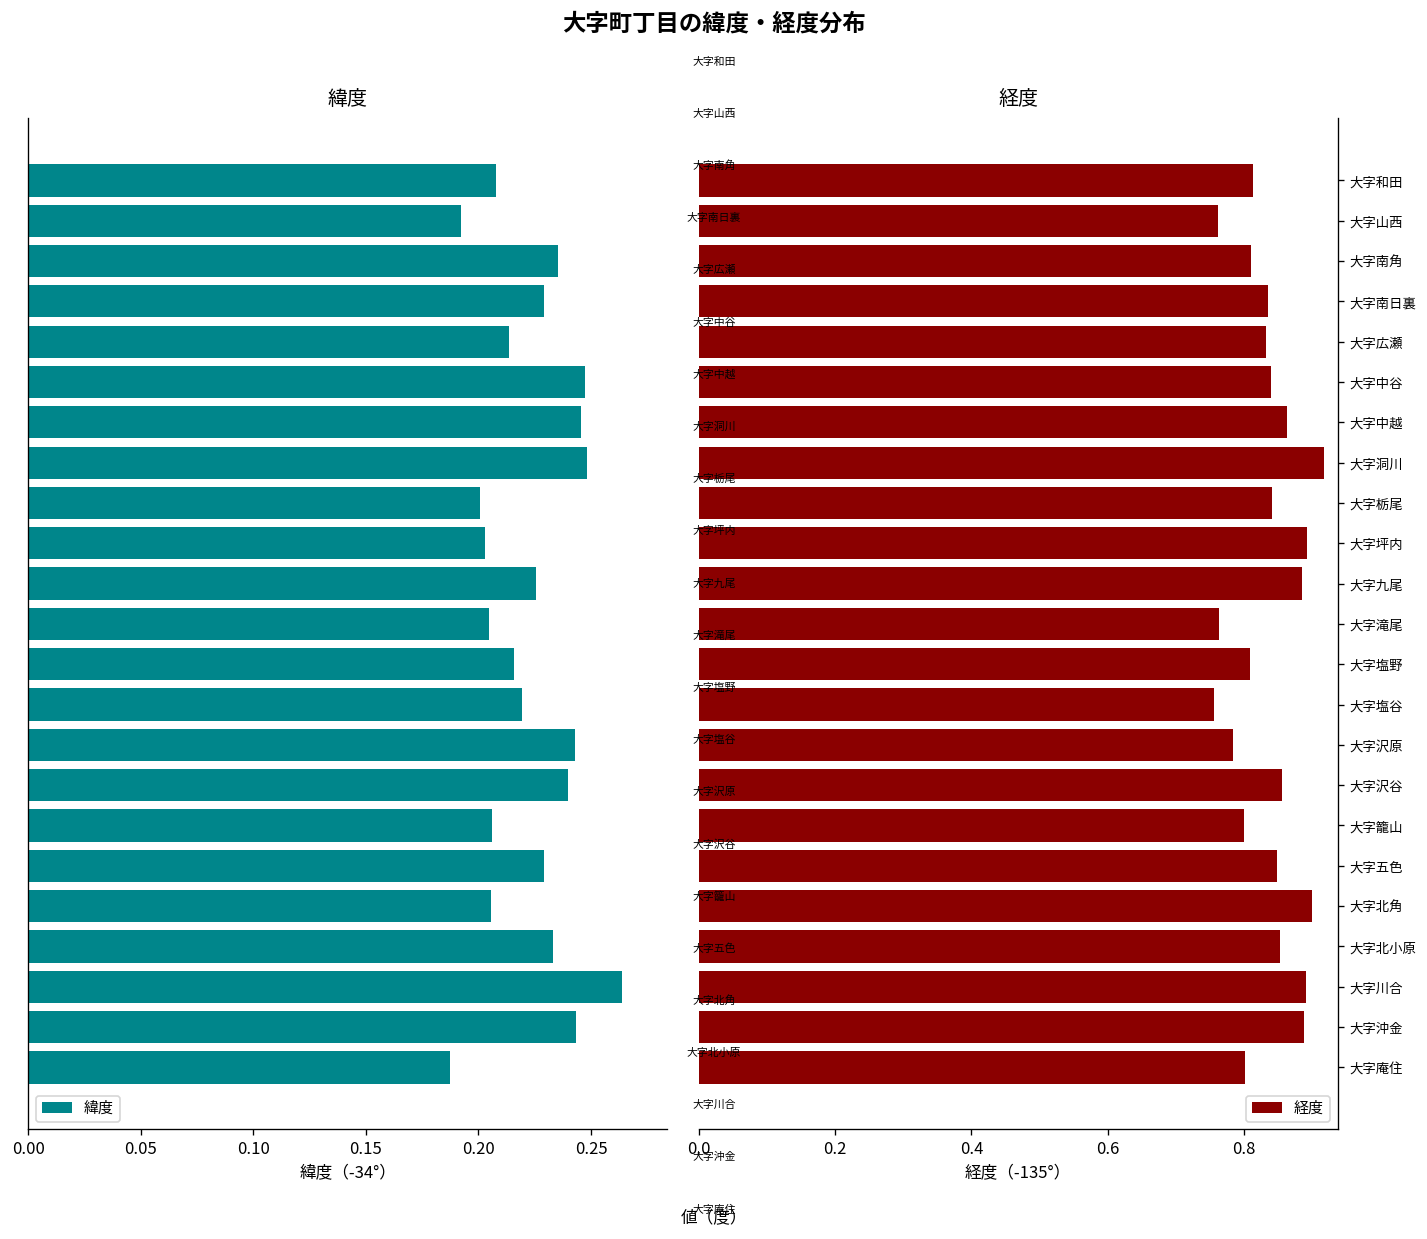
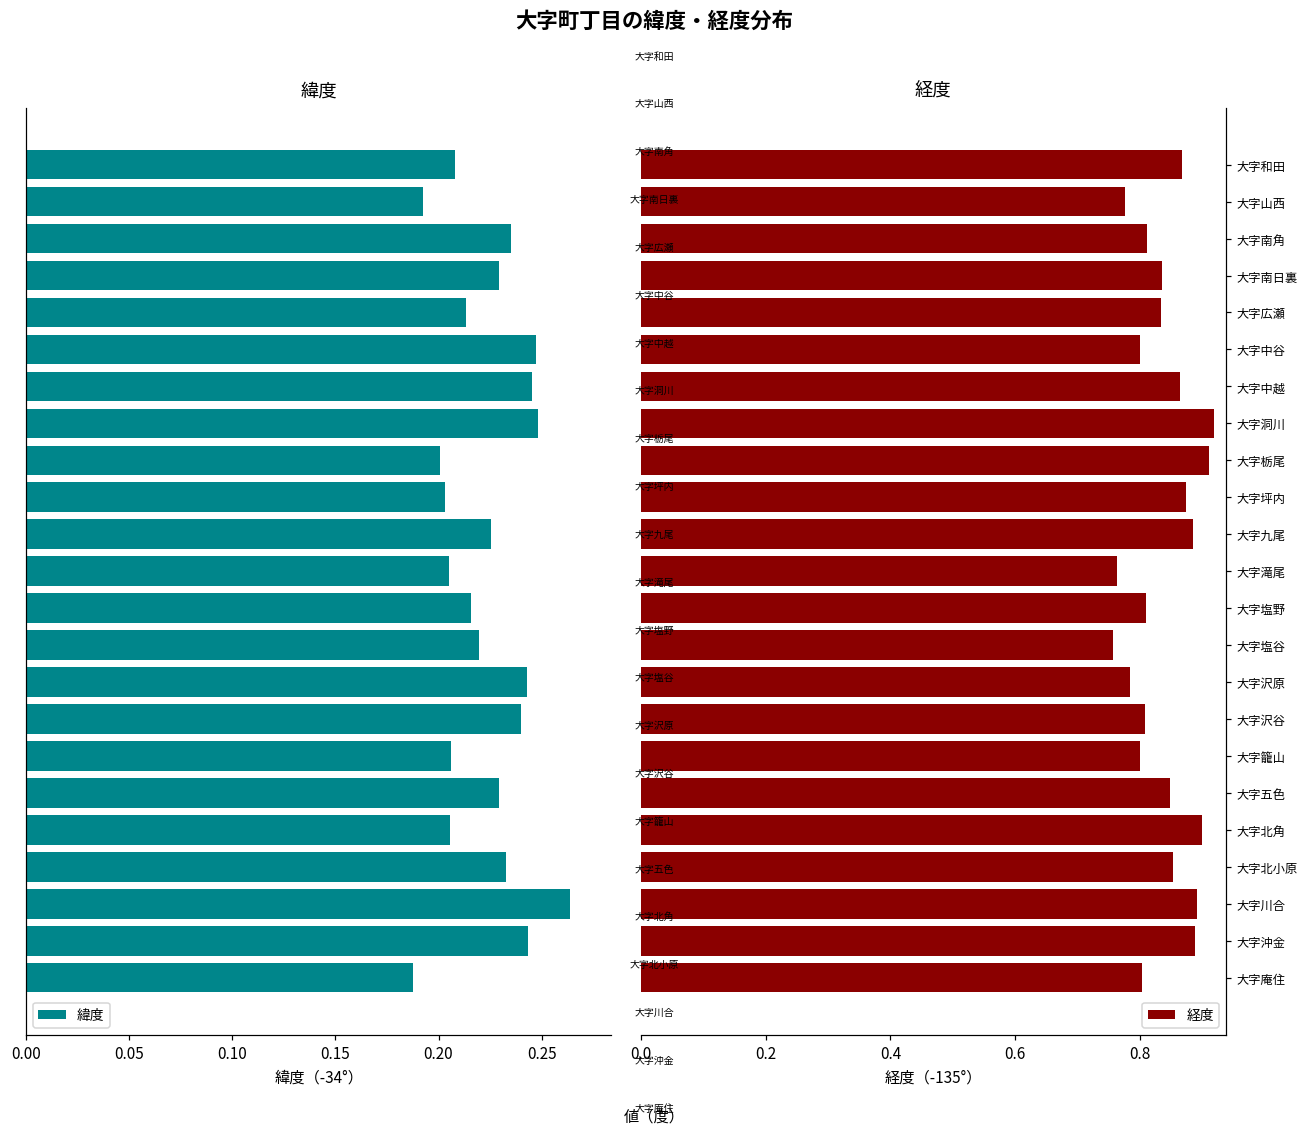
経度, 大字和田: 0.81 -> 0.87
経度, 大字山西: 0.76 -> 0.78
経度, 大字中谷: 0.84 -> 0.80
経度, 大字栃尾: 0.84 -> 0.91
経度, 大字坪内: 0.89 -> 0.87
経度, 大字沢谷: 0.86 -> 0.81
